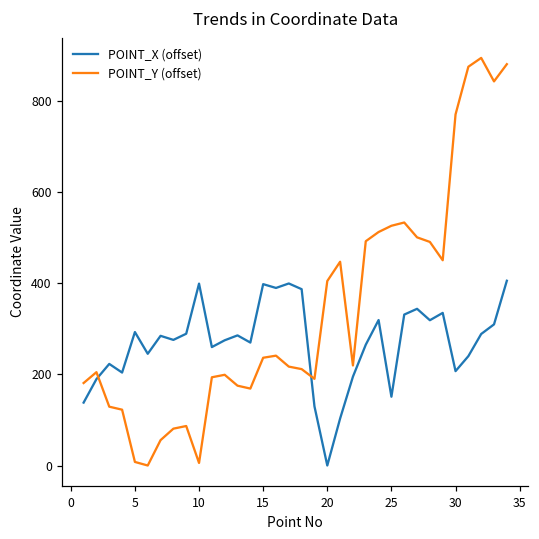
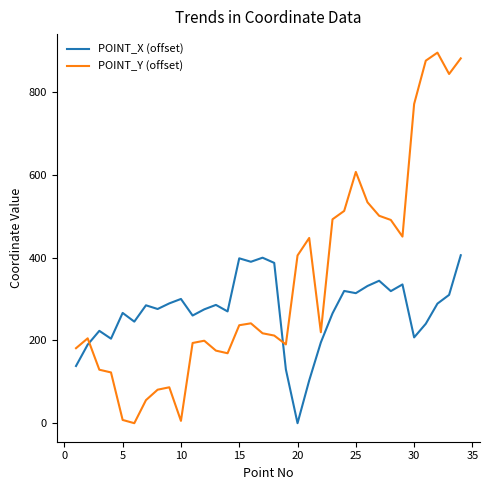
POINT_X (offset), 5: 290 -> 270
POINT_X (offset), 10: 400 -> 300
POINT_X (offset), 25: 150 -> 310
POINT_Y (offset), 25: 530 -> 610
